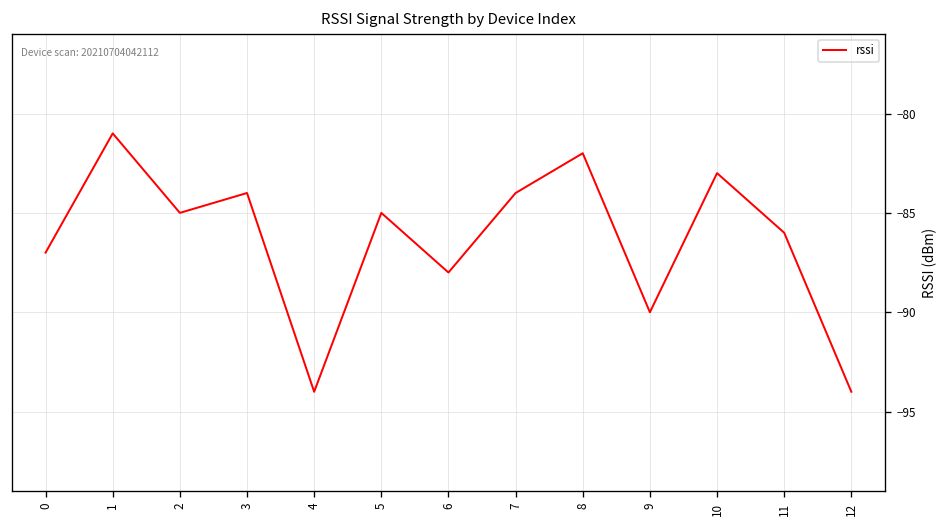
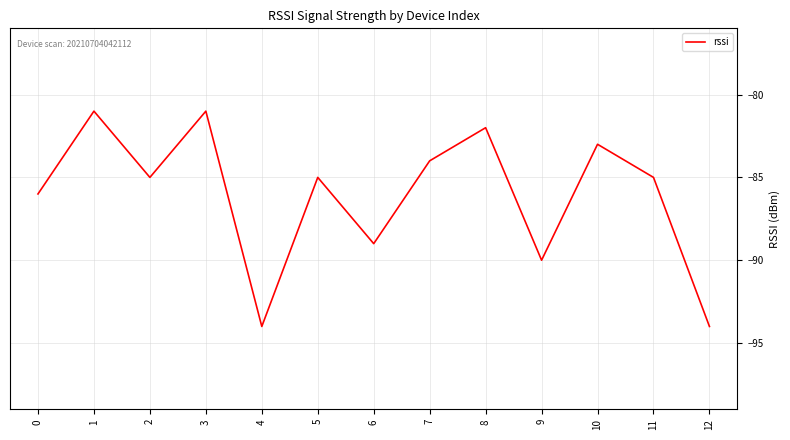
0: -87 -> -86
3: -84 -> -81
6: -88 -> -89
11: -86 -> -85
